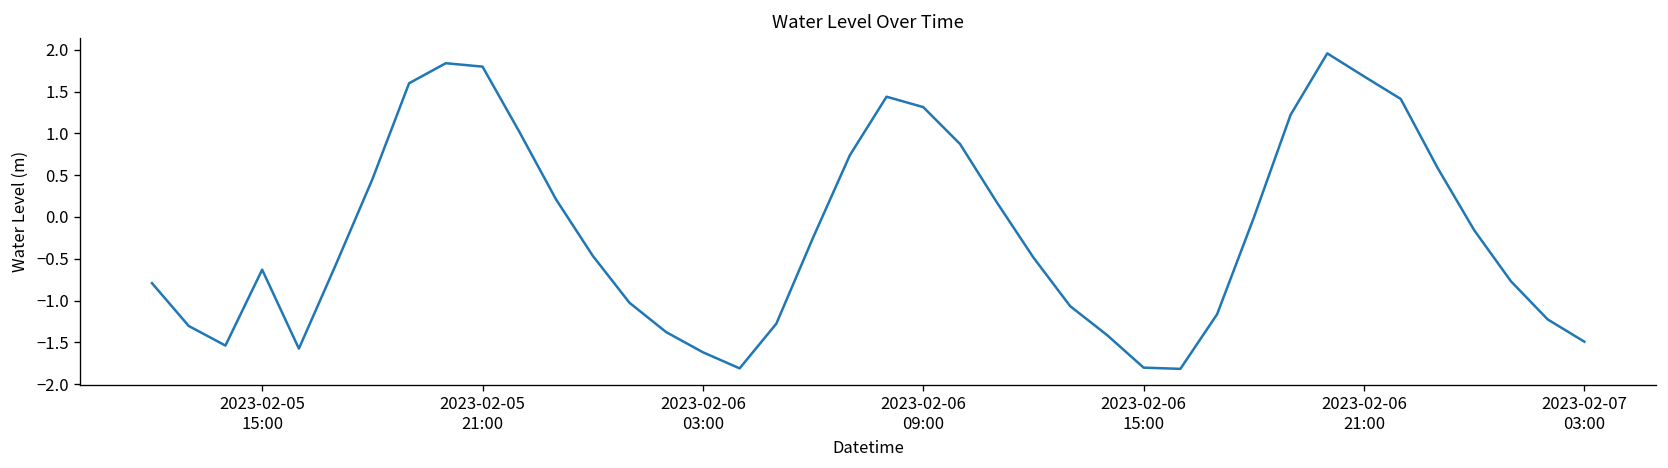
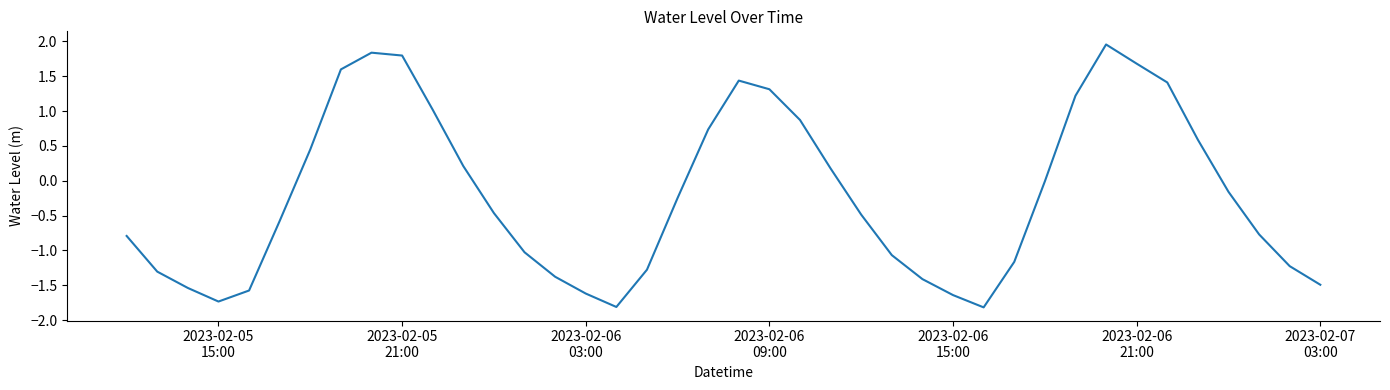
2023-02-05 15:00: -0.6 -> -1.7
2023-02-06 15:00: -1.8 -> -1.6
